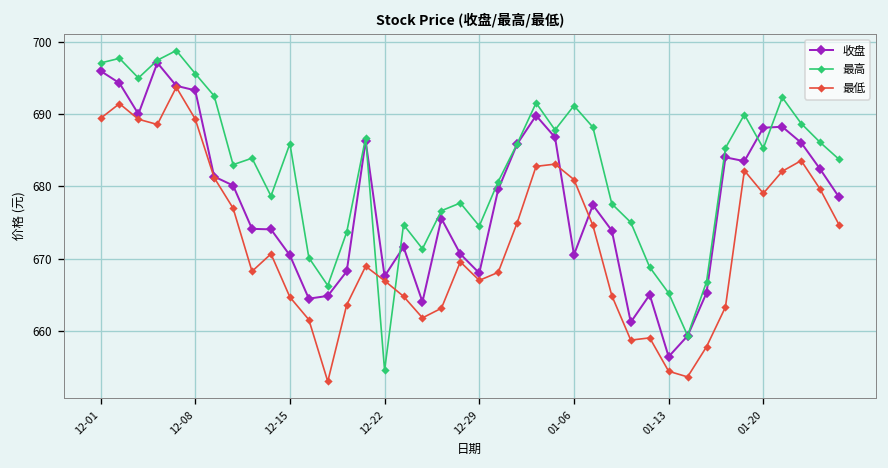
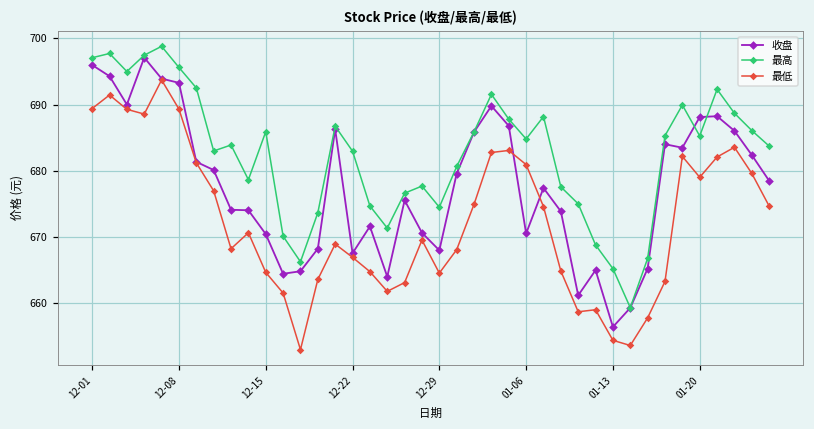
最高, 12-22: 655 -> 683
最低, 12-29: 667 -> 665
最高, 01-06: 691 -> 685
